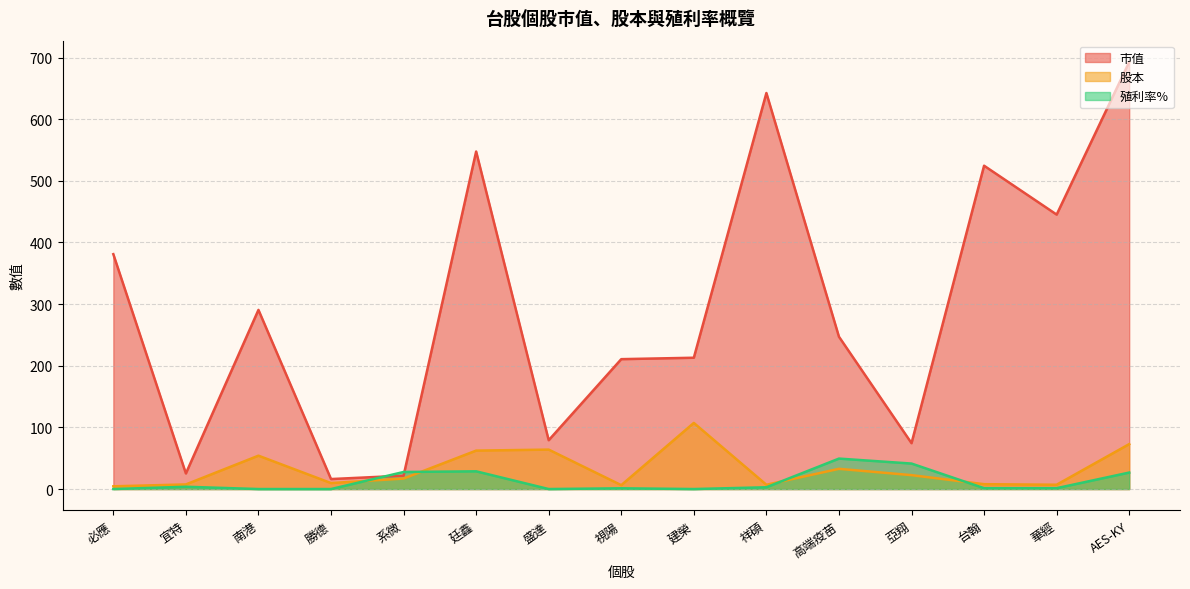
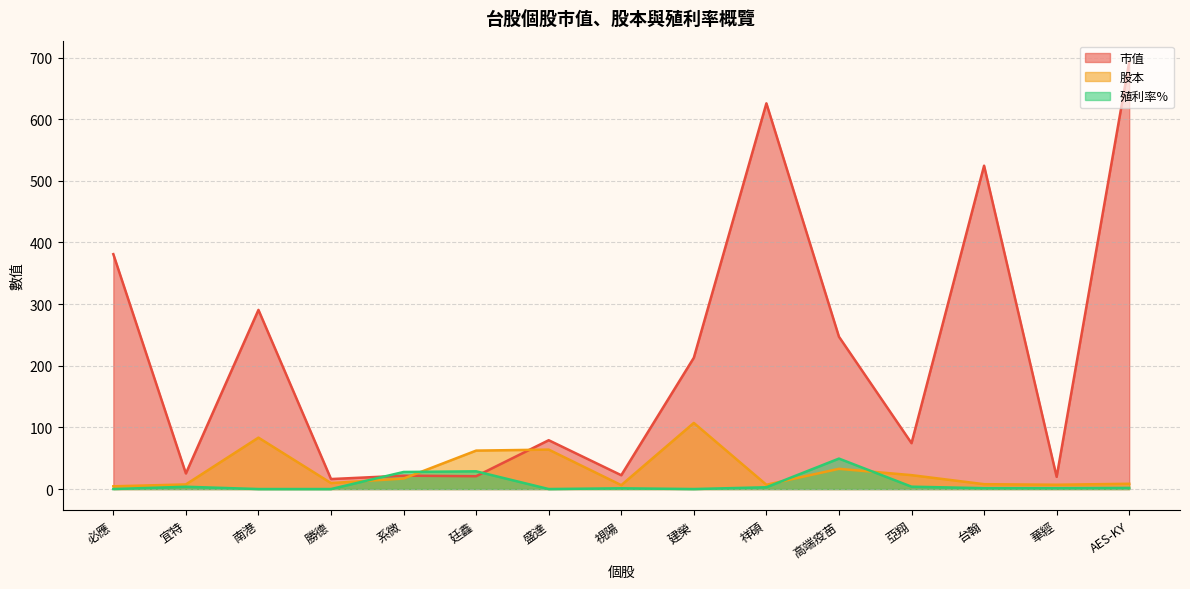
股本, 南港: 50 -> 80
市值, 廷鑫: 550 -> 20
市值, 視陽: 210 -> 20
市值, 祥碩: 640 -> 630
殖利率%, 亞翔: 40 -> 0
市值, 華經: 450 -> 20
股本, AES-KY: 70 -> 10
殖利率%, AES-KY: 30 -> 0
